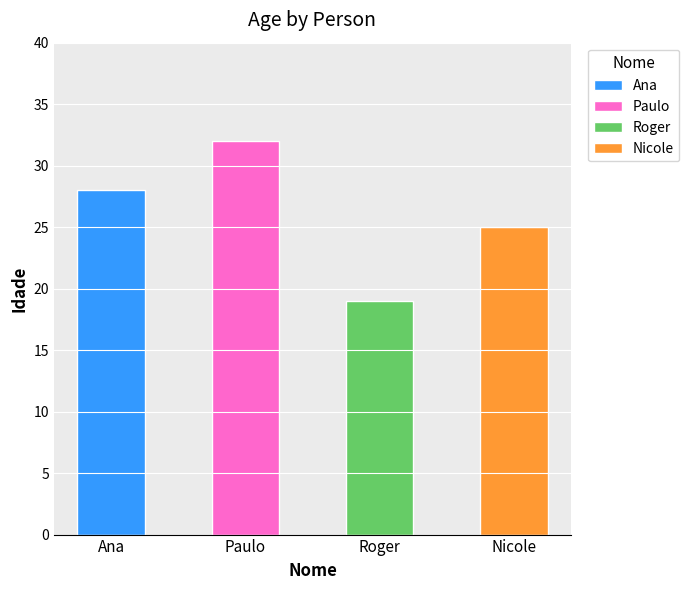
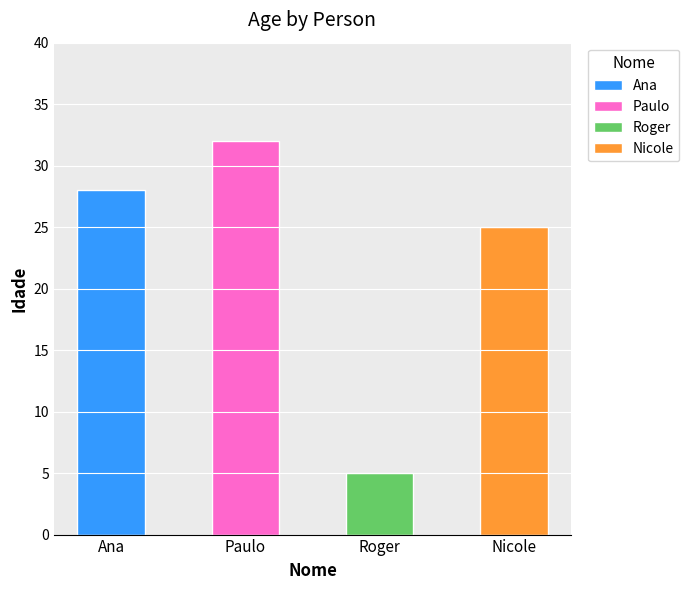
Roger: 19 -> 5
